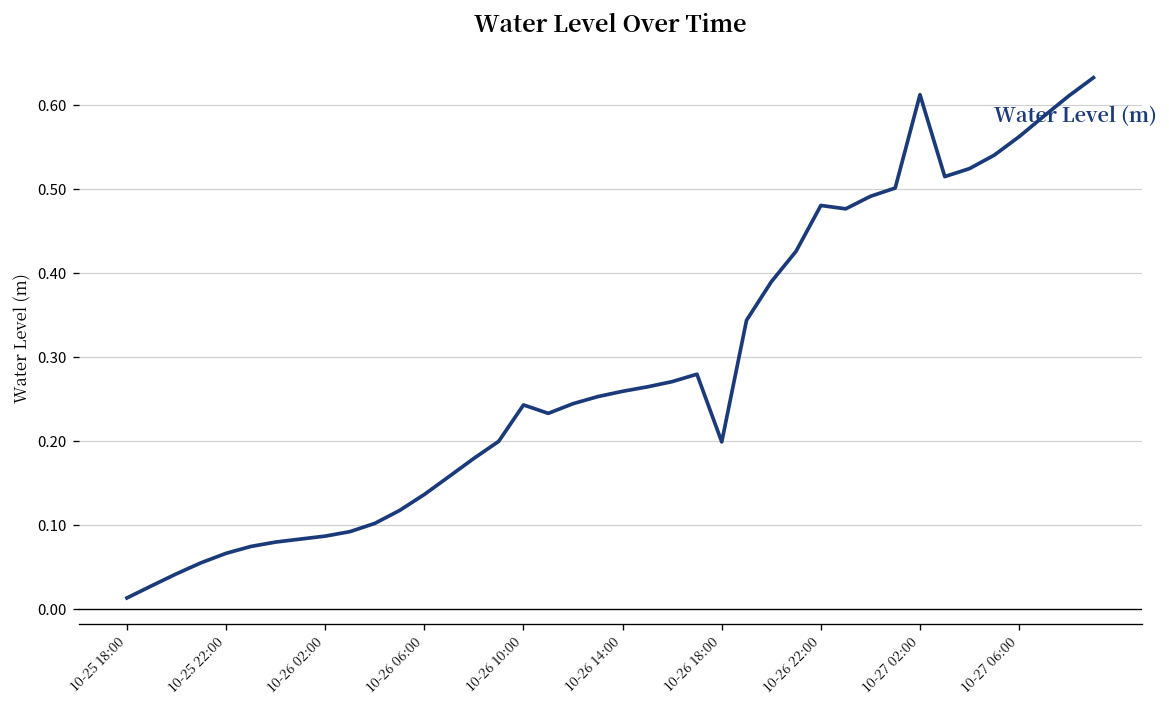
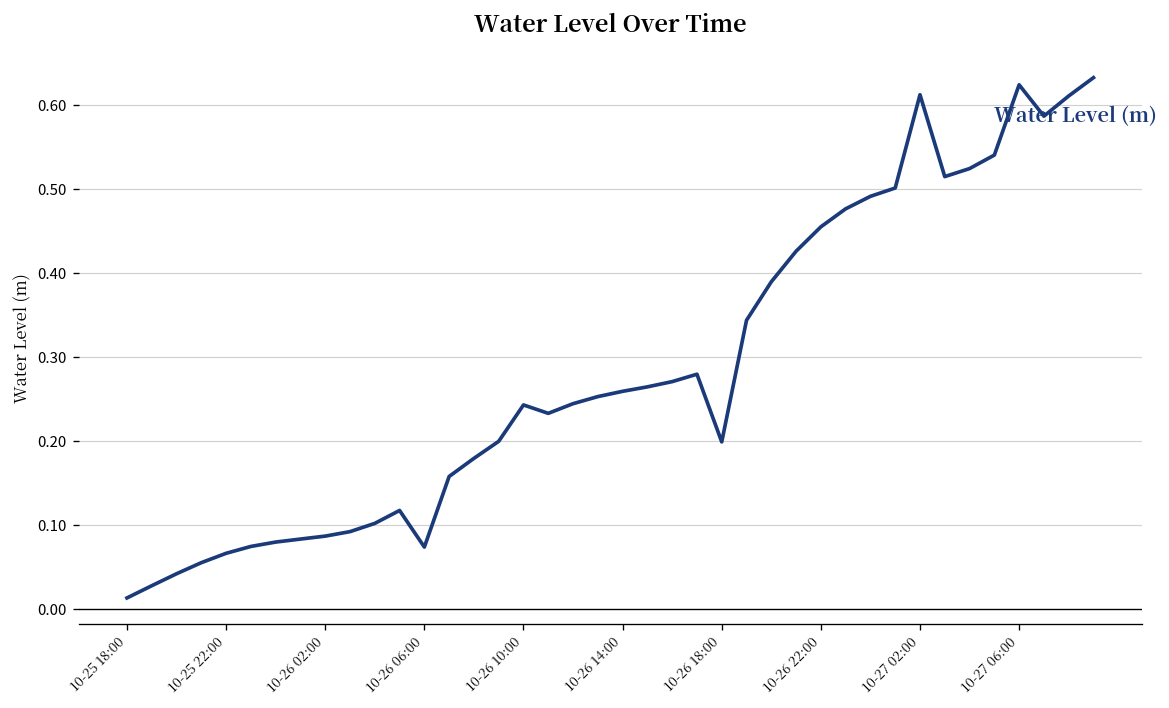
10-26 06:00: 0.14 -> 0.07
10-26 22:00: 0.48 -> 0.46
10-27 06:00: 0.56 -> 0.62
